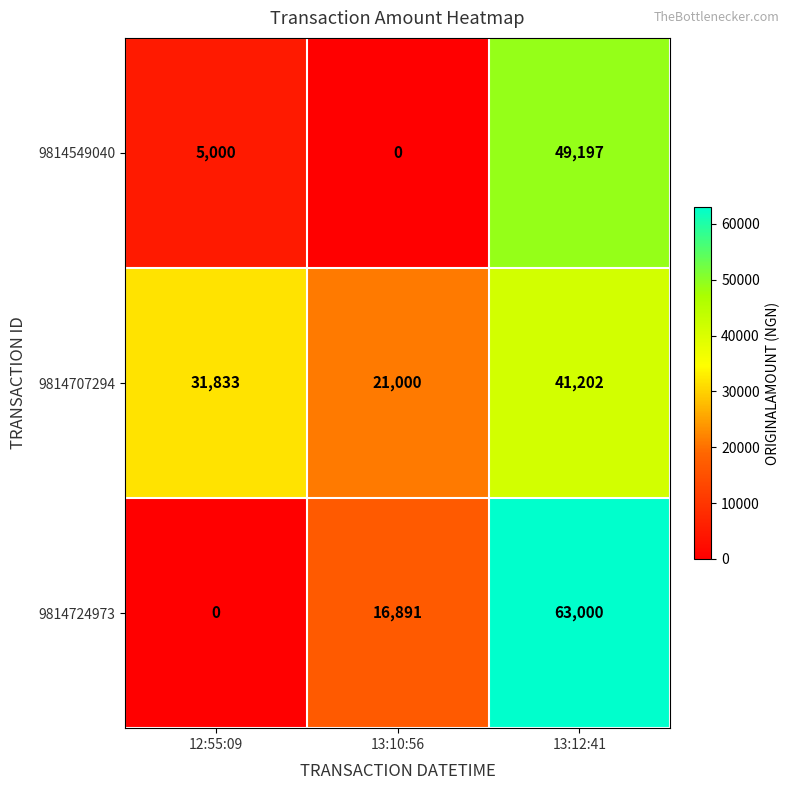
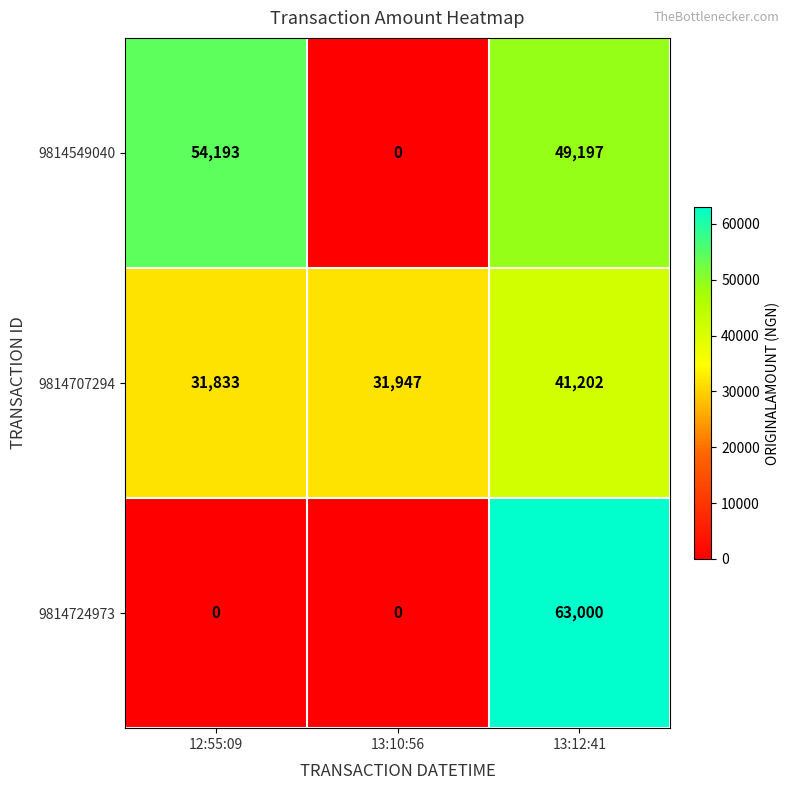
9814549040, 12:55:09: 5,000 -> 54,193
9814707294, 13:10:56: 21,000 -> 31,947
9814724973, 13:10:56: 16,891 -> 0
